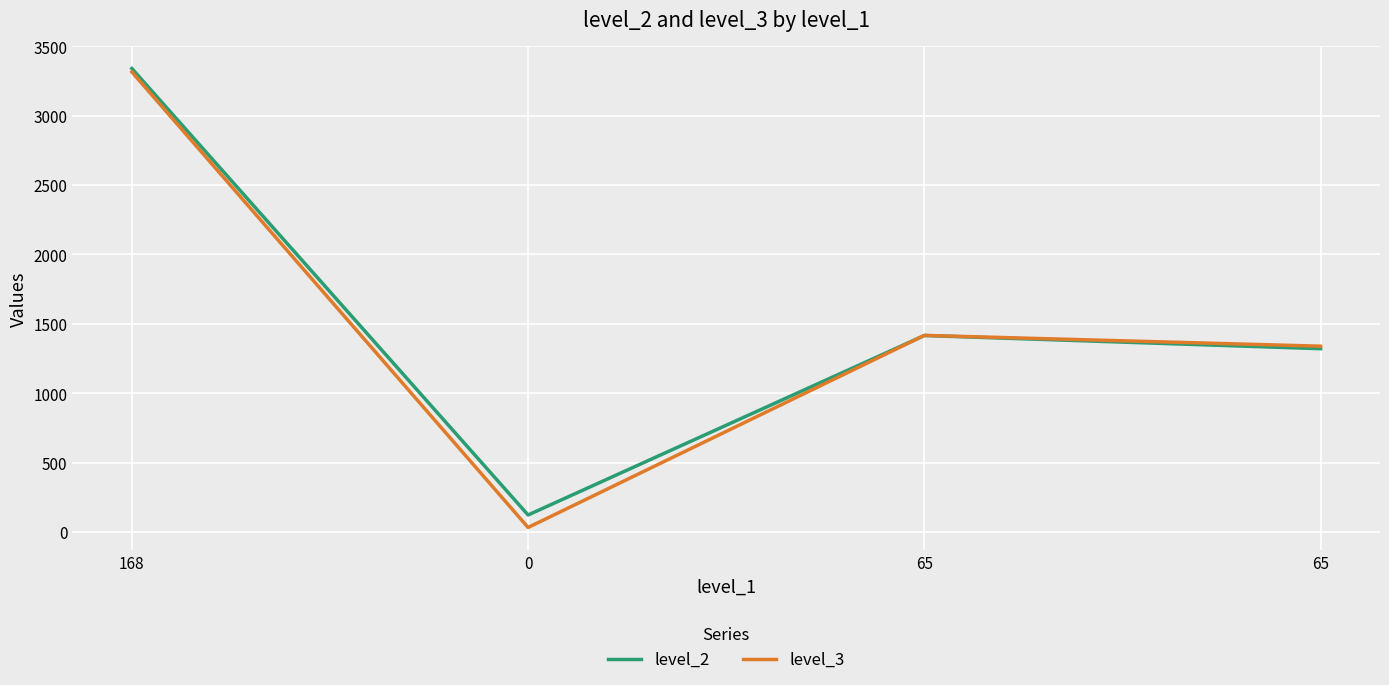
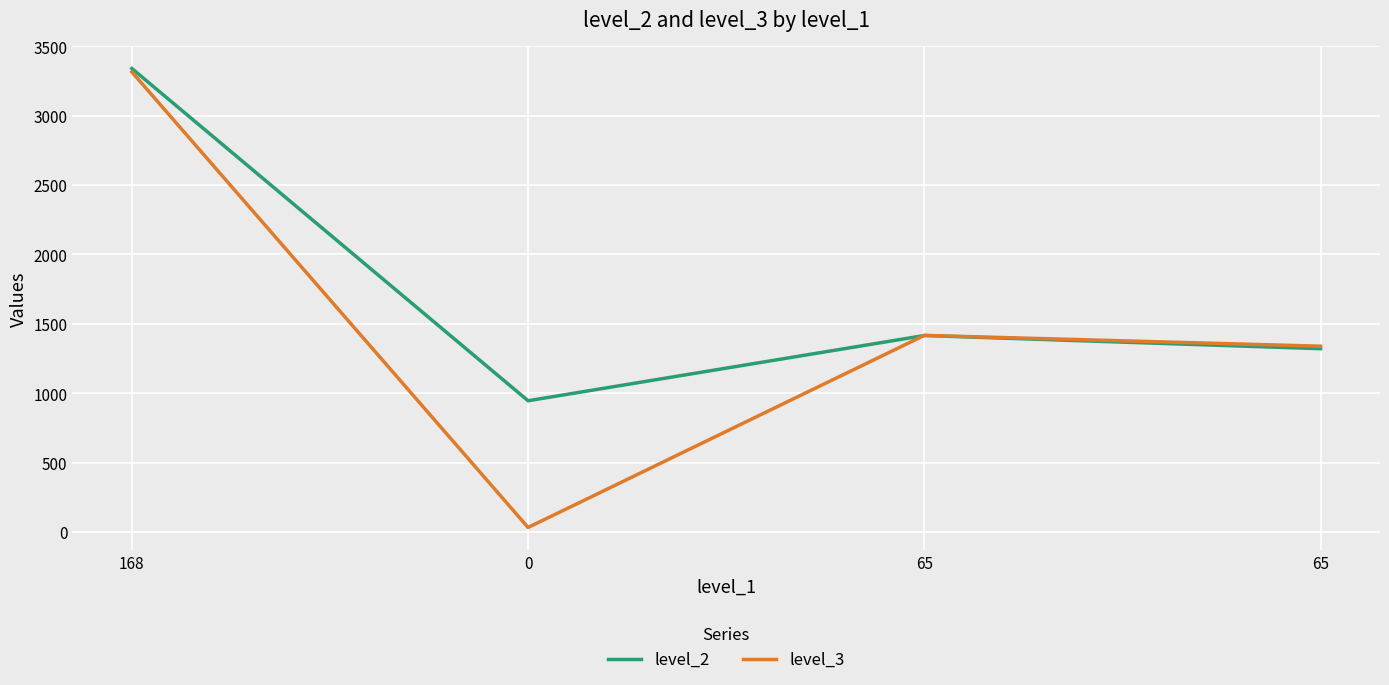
level_2, 0: 120 -> 950
